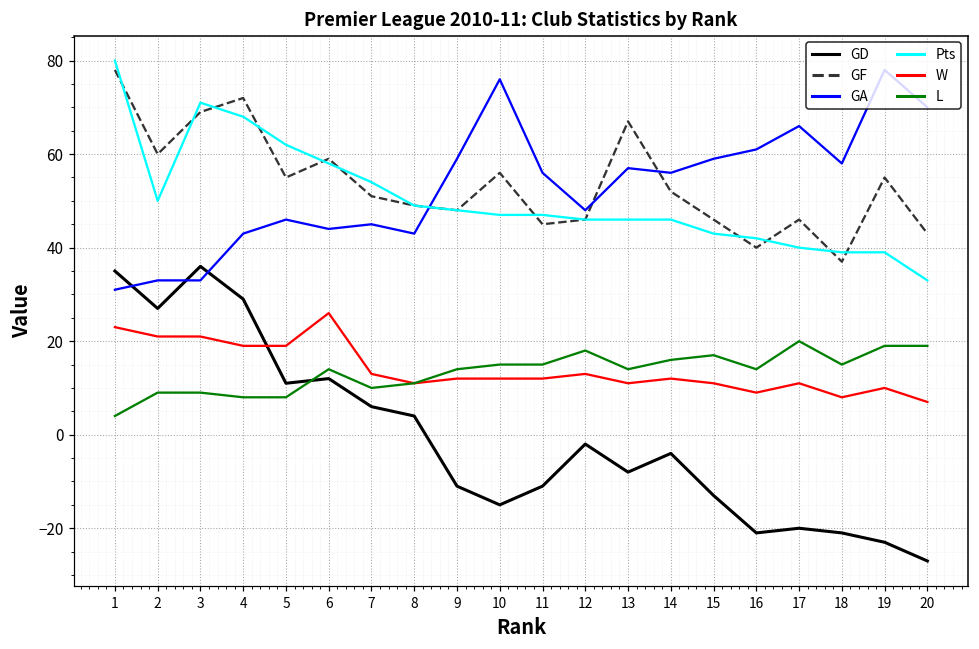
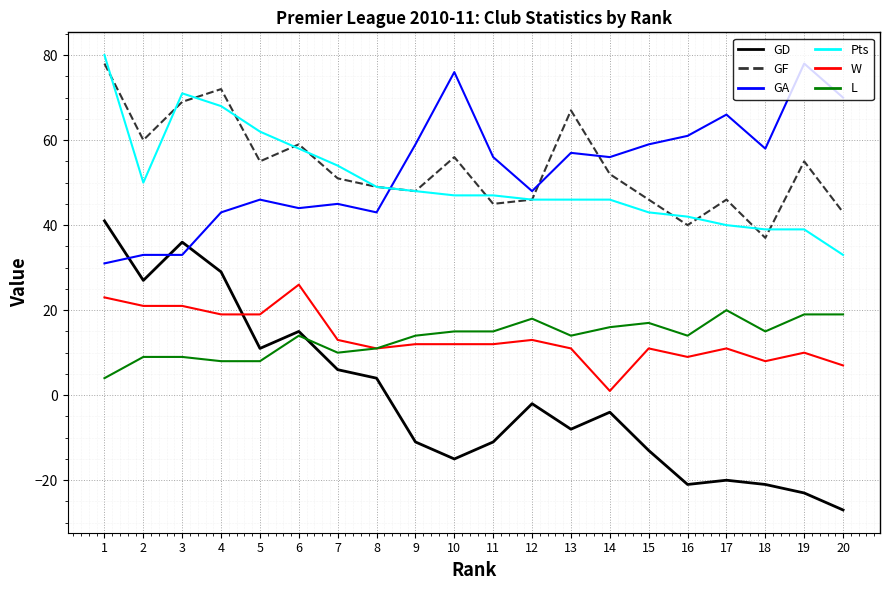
GD, 1: 35 -> 41
GD, 6: 12 -> 15
W, 14: 12 -> 1
